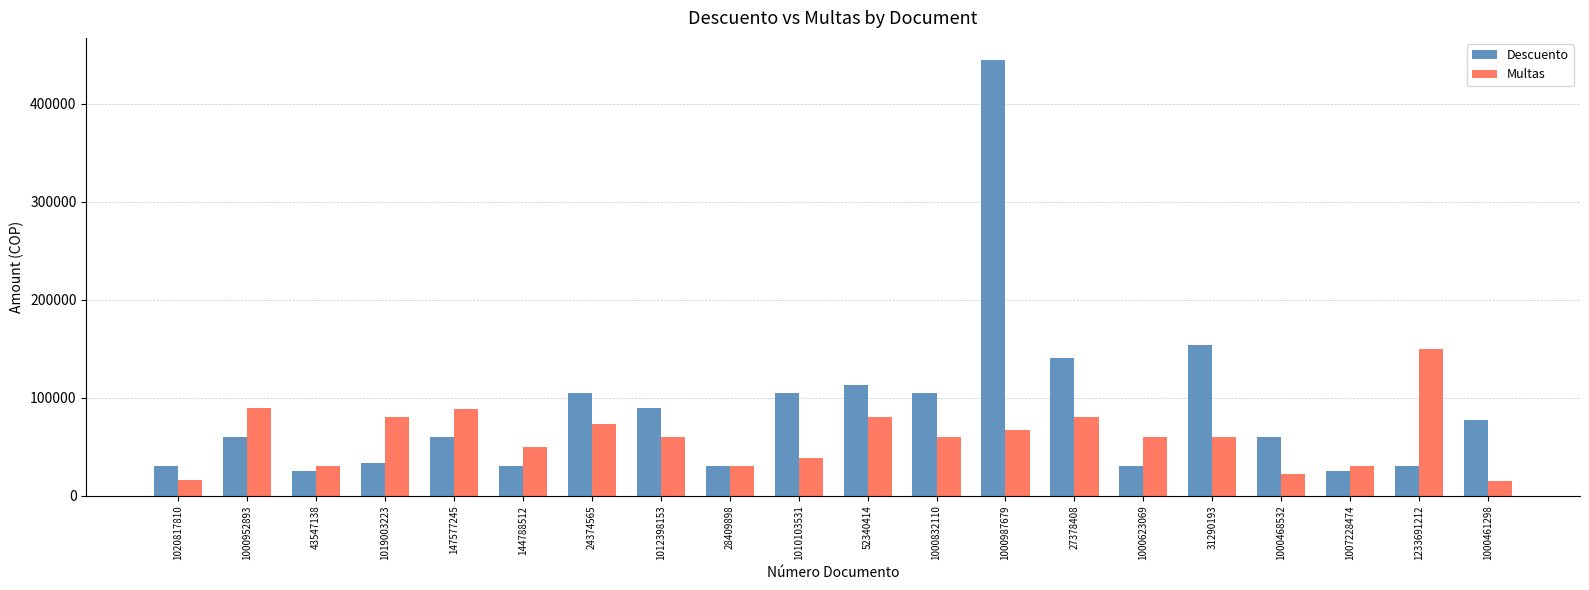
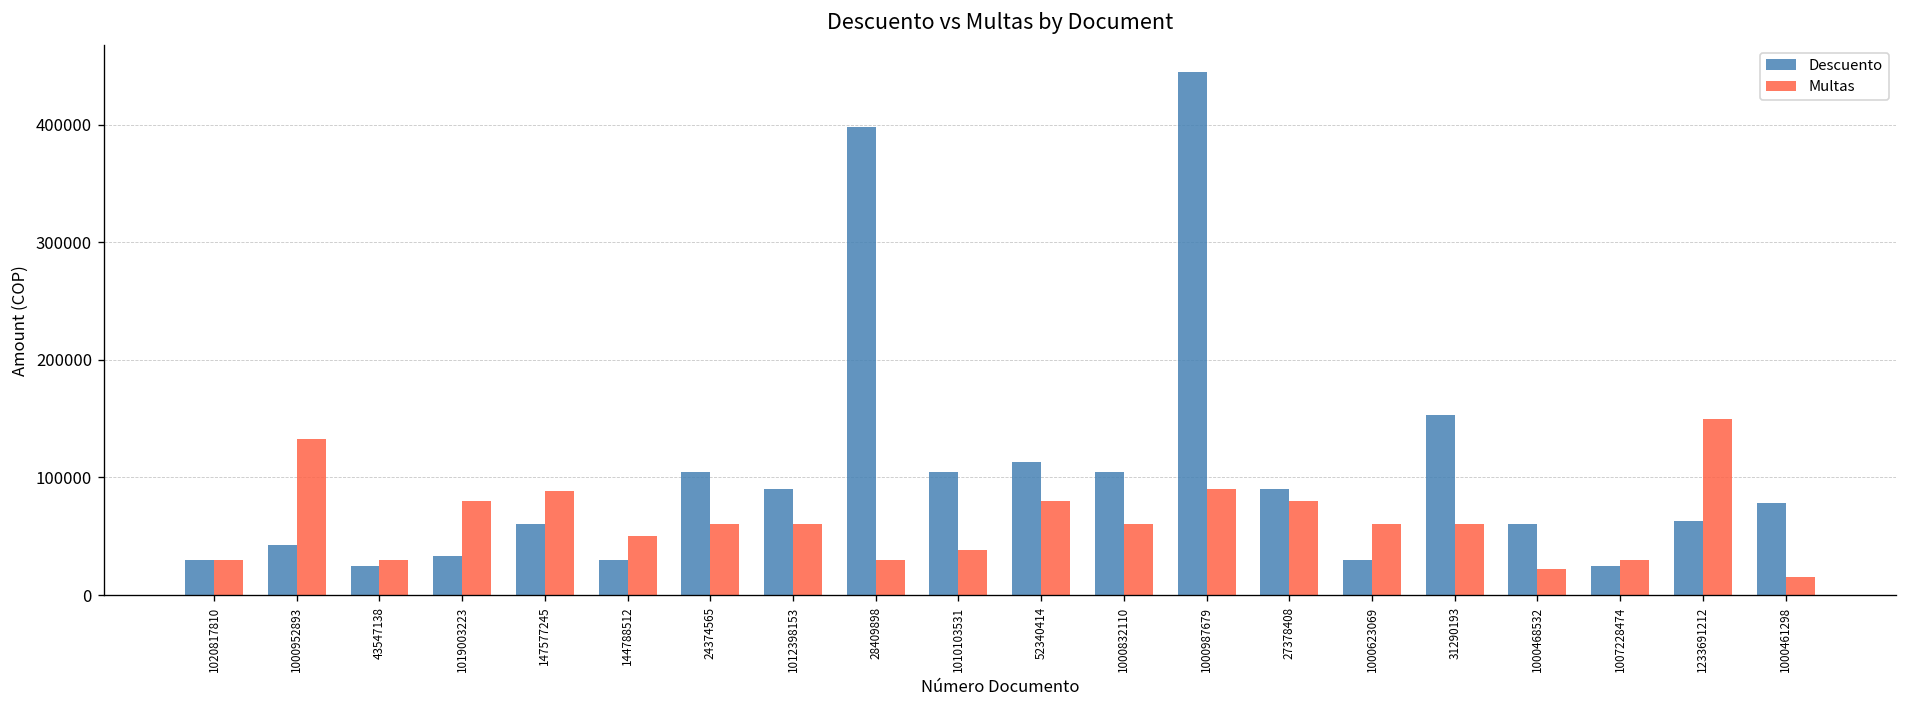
Multas, 1020817810: 20000 -> 30000
Descuento, 1000952893: 60000 -> 40000
Multas, 1000952893: 90000 -> 130000
Multas, 24374565: 70000 -> 60000
Descuento, 28409898: 30000 -> 400000
Multas, 1000987679: 70000 -> 90000
Descuento, 27378408: 140000 -> 90000
Descuento, 1233691212: 30000 -> 60000
